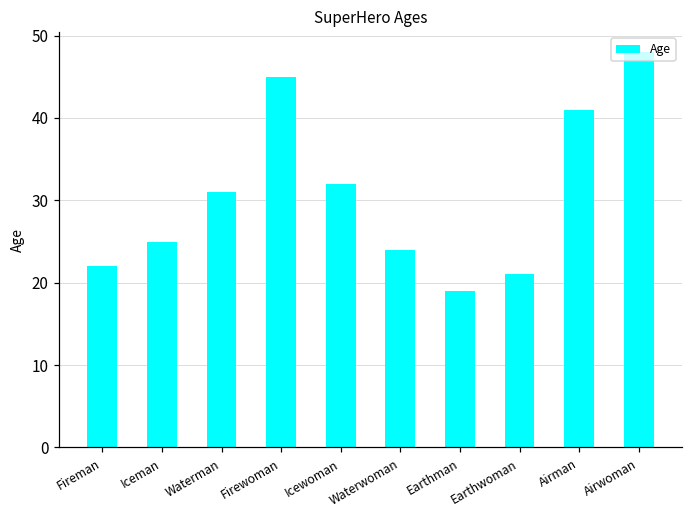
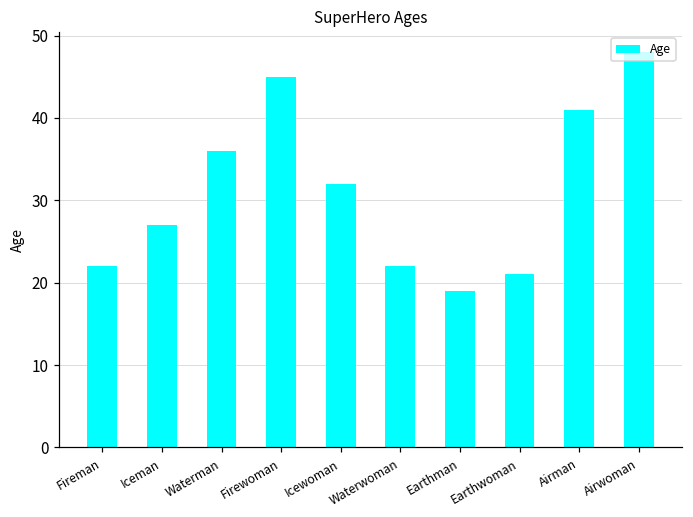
Iceman: 25 -> 27
Waterman: 31 -> 36
Waterwoman: 24 -> 22
